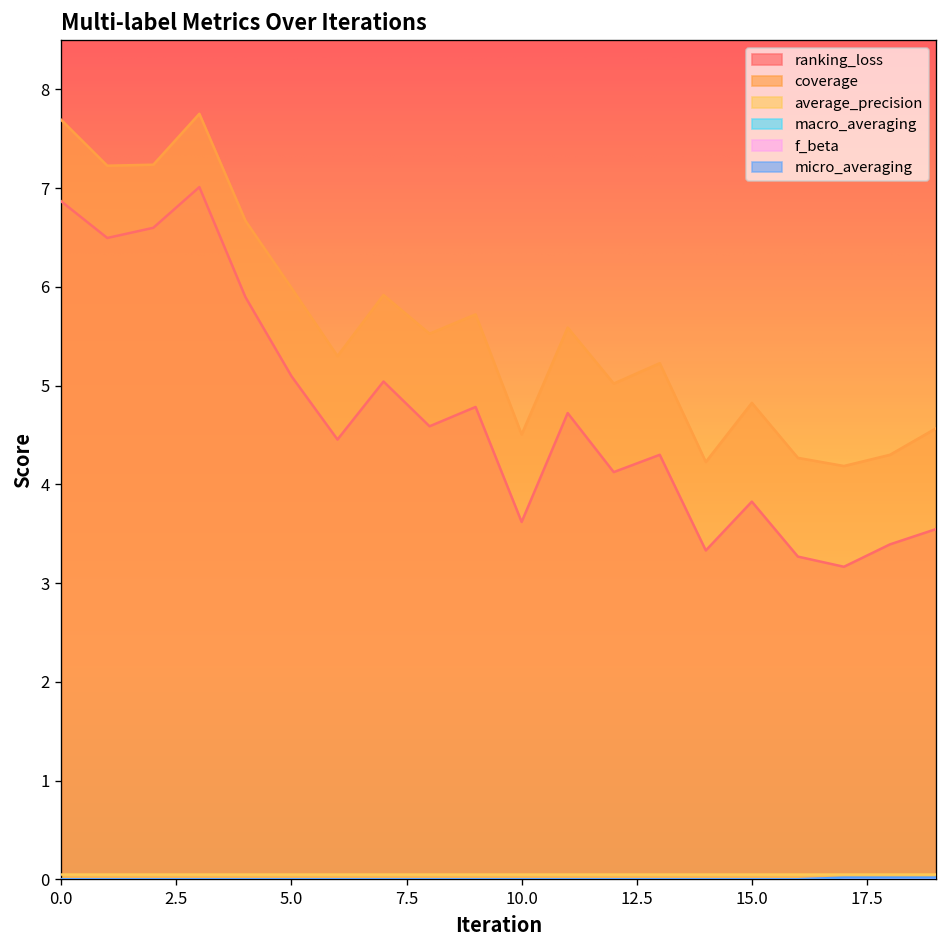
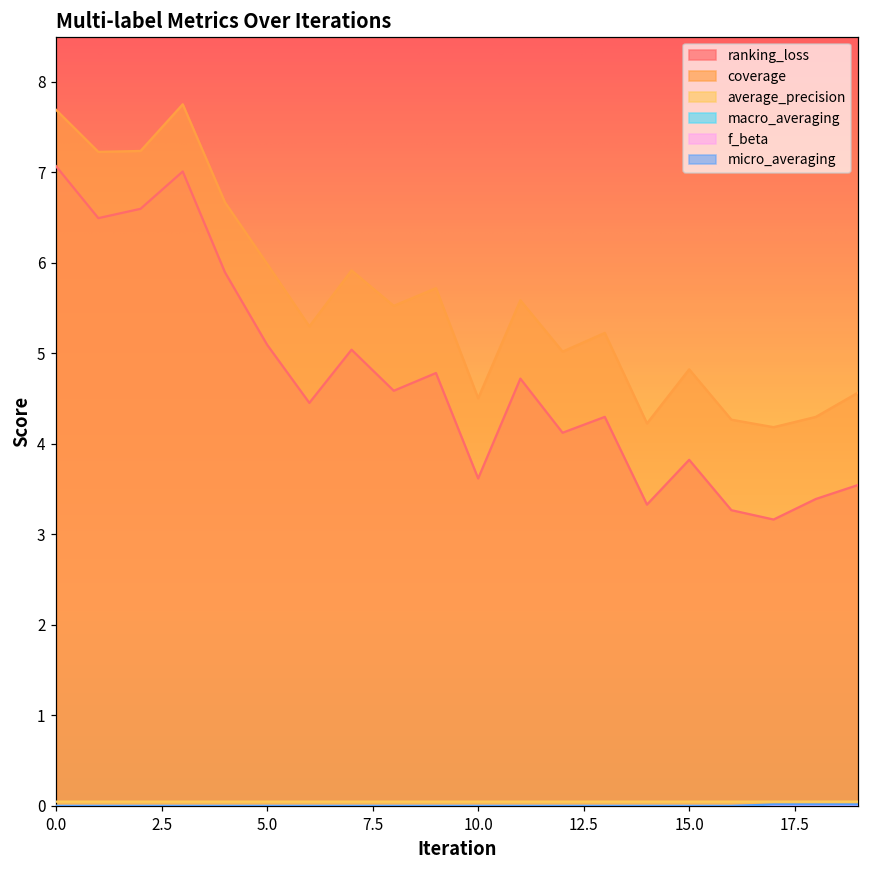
ranking_loss, 0.0: 6.9 -> 7.1
